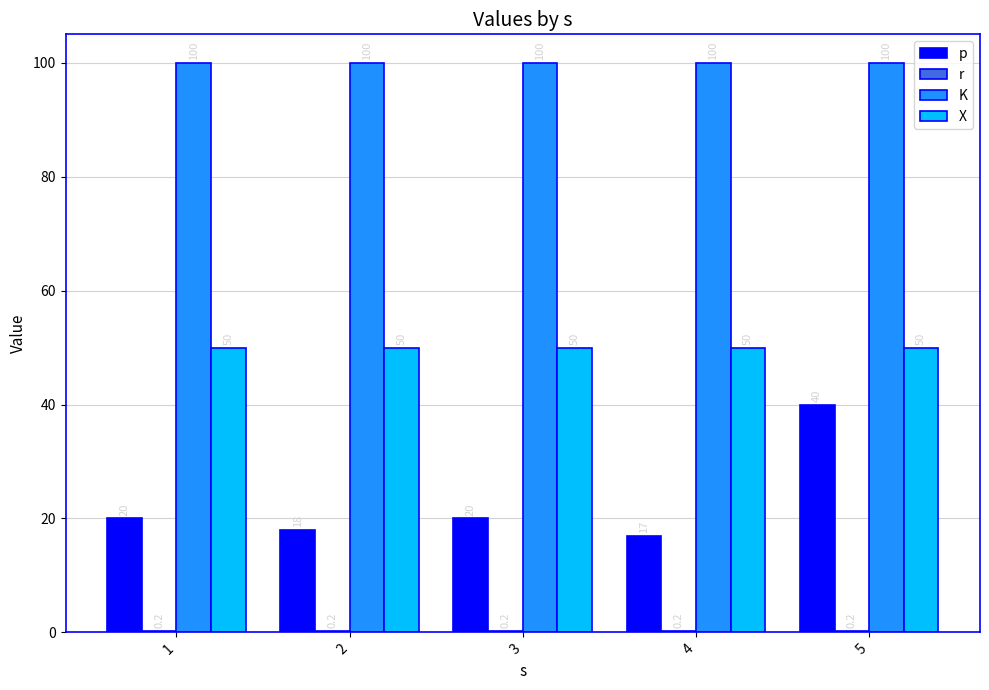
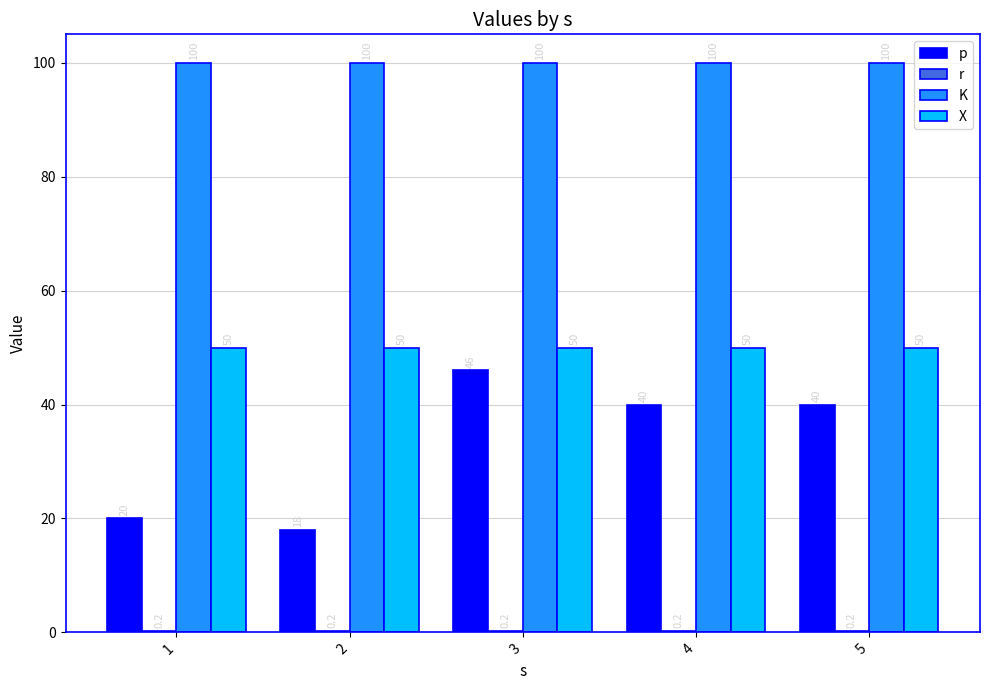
p, 3: 20 -> 46
p, 4: 17 -> 40
